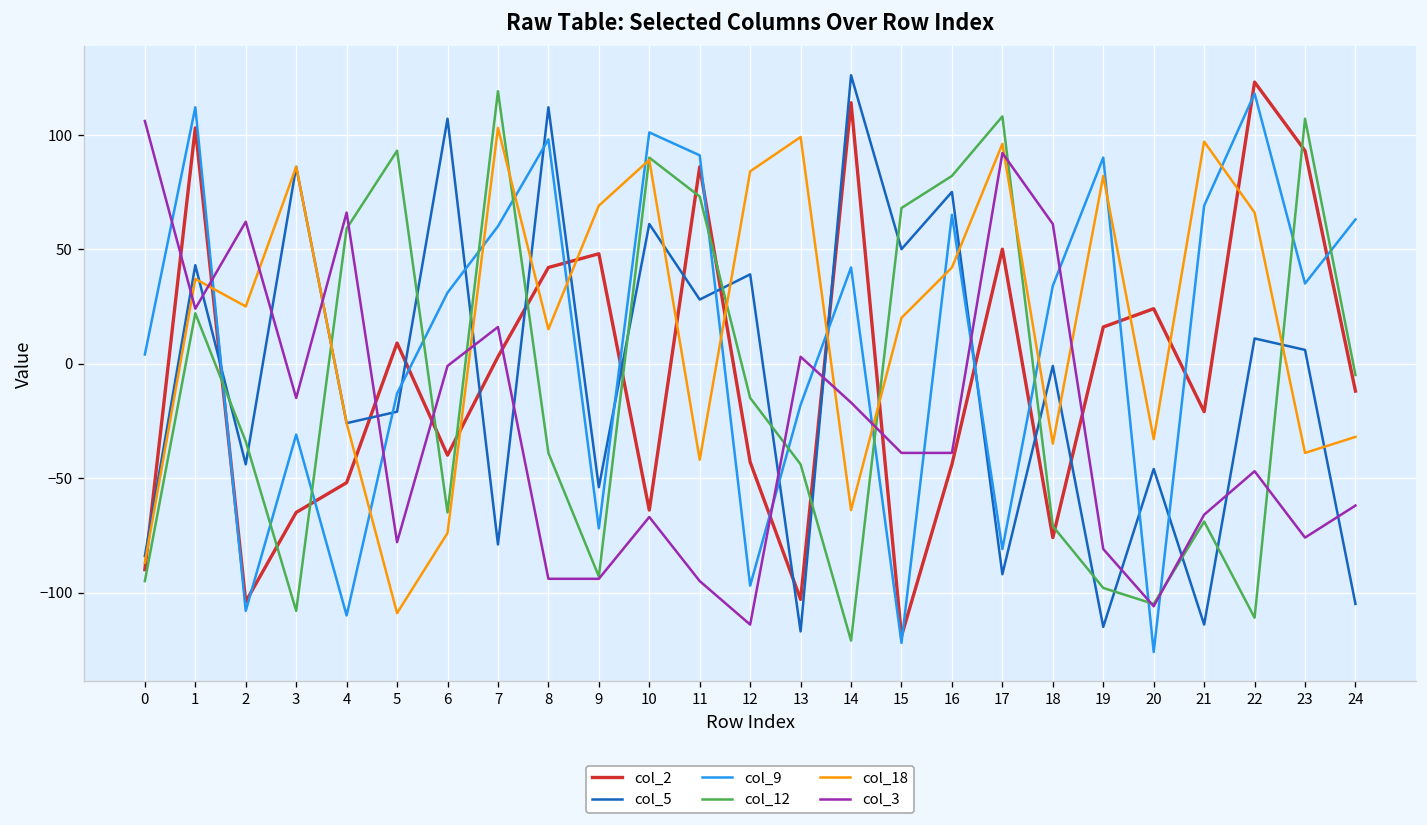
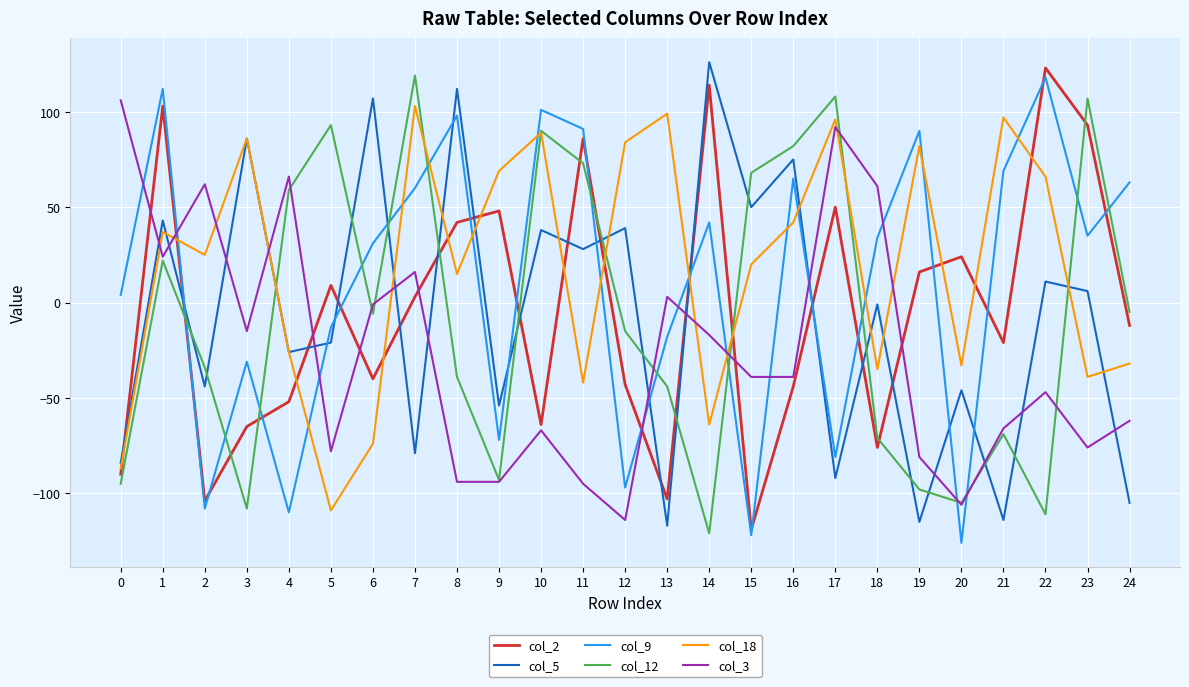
col_12, 6: -65 -> -6
col_5, 10: 61 -> 38
